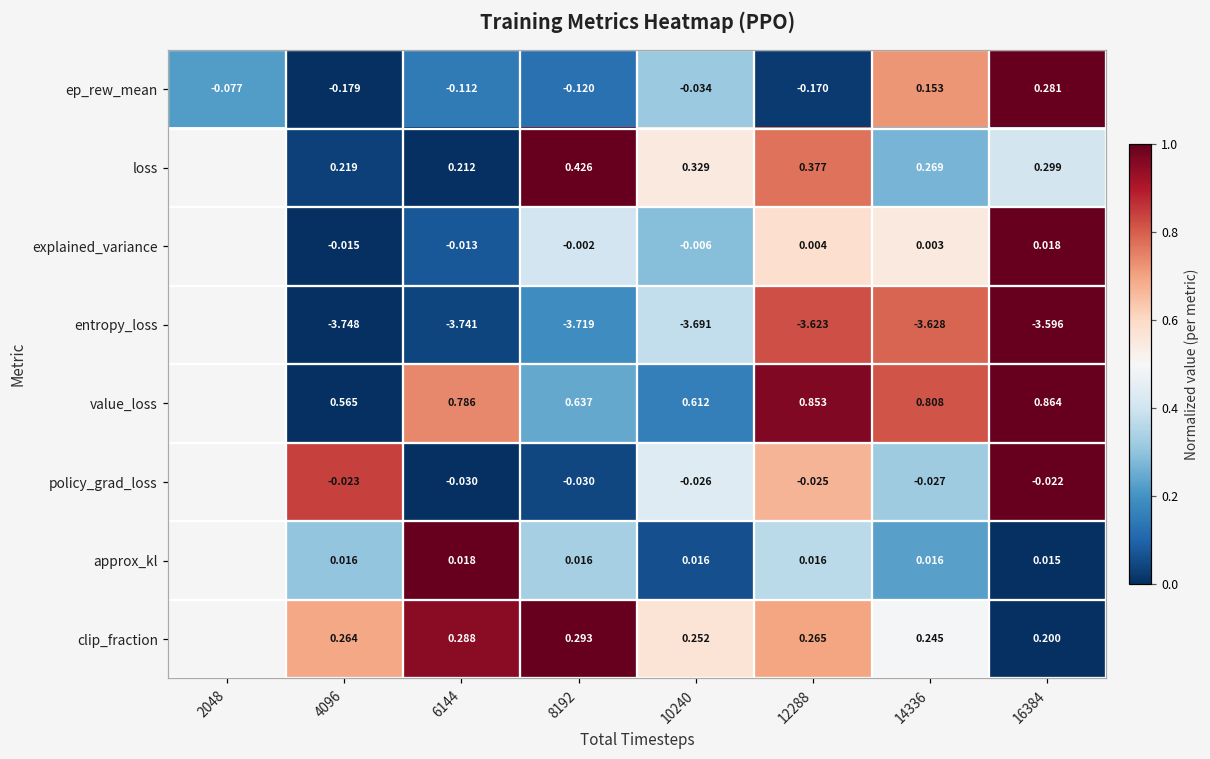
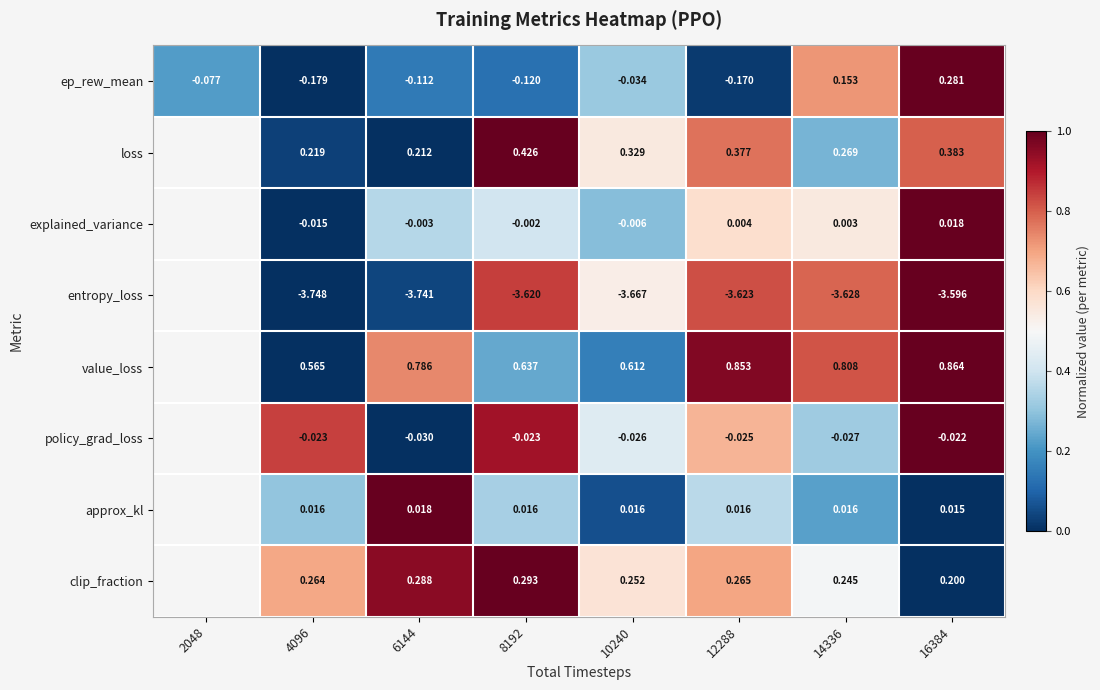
loss, 16384: 0.299 -> 0.383
explained_variance, 6144: -0.013 -> -0.003
entropy_loss, 8192: -3.719 -> -3.620
entropy_loss, 10240: -3.691 -> -3.667
policy_grad_loss, 8192: -0.030 -> -0.023
